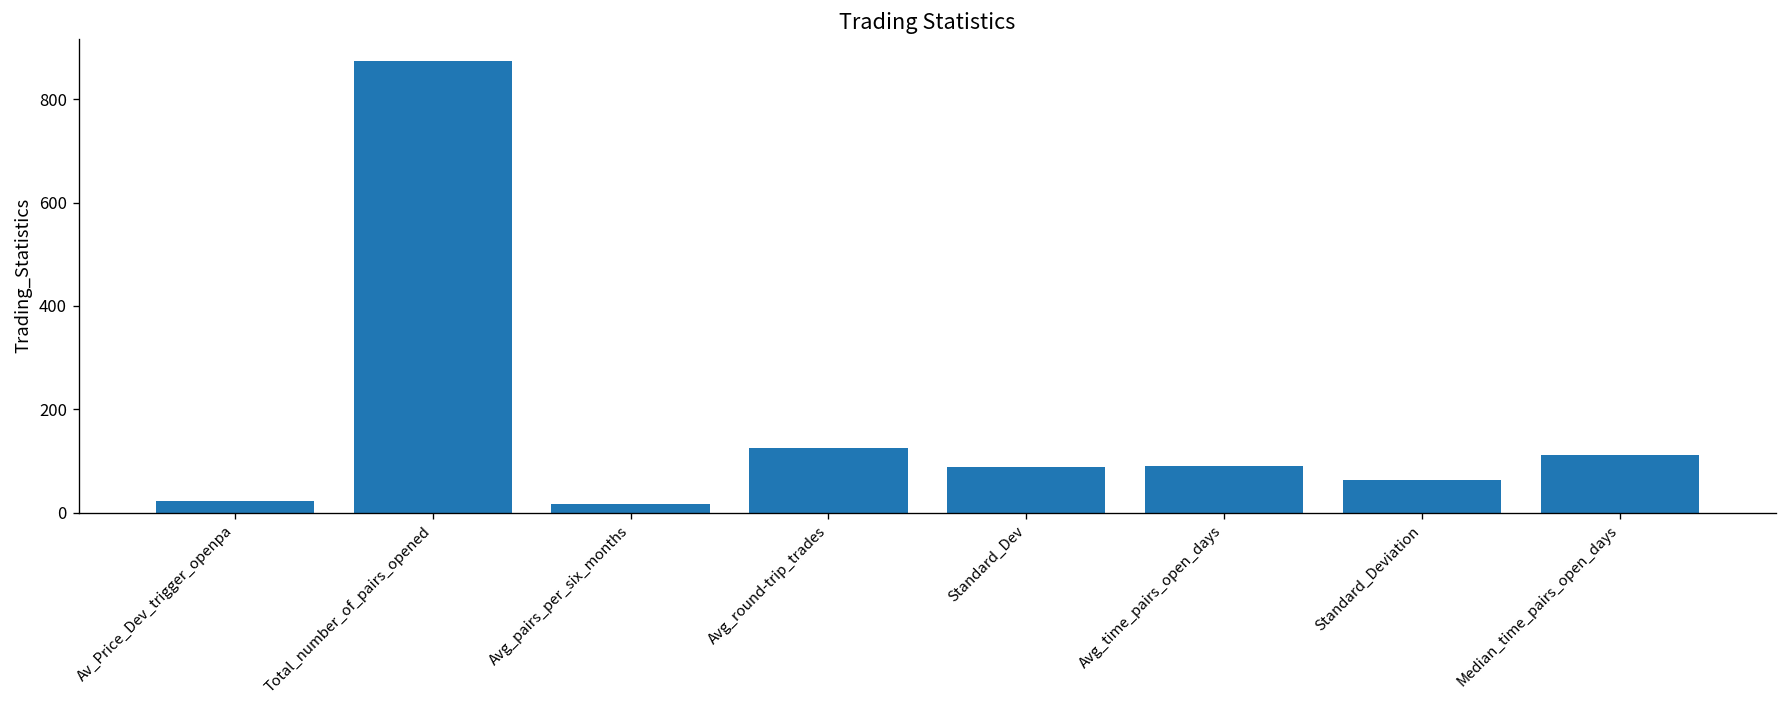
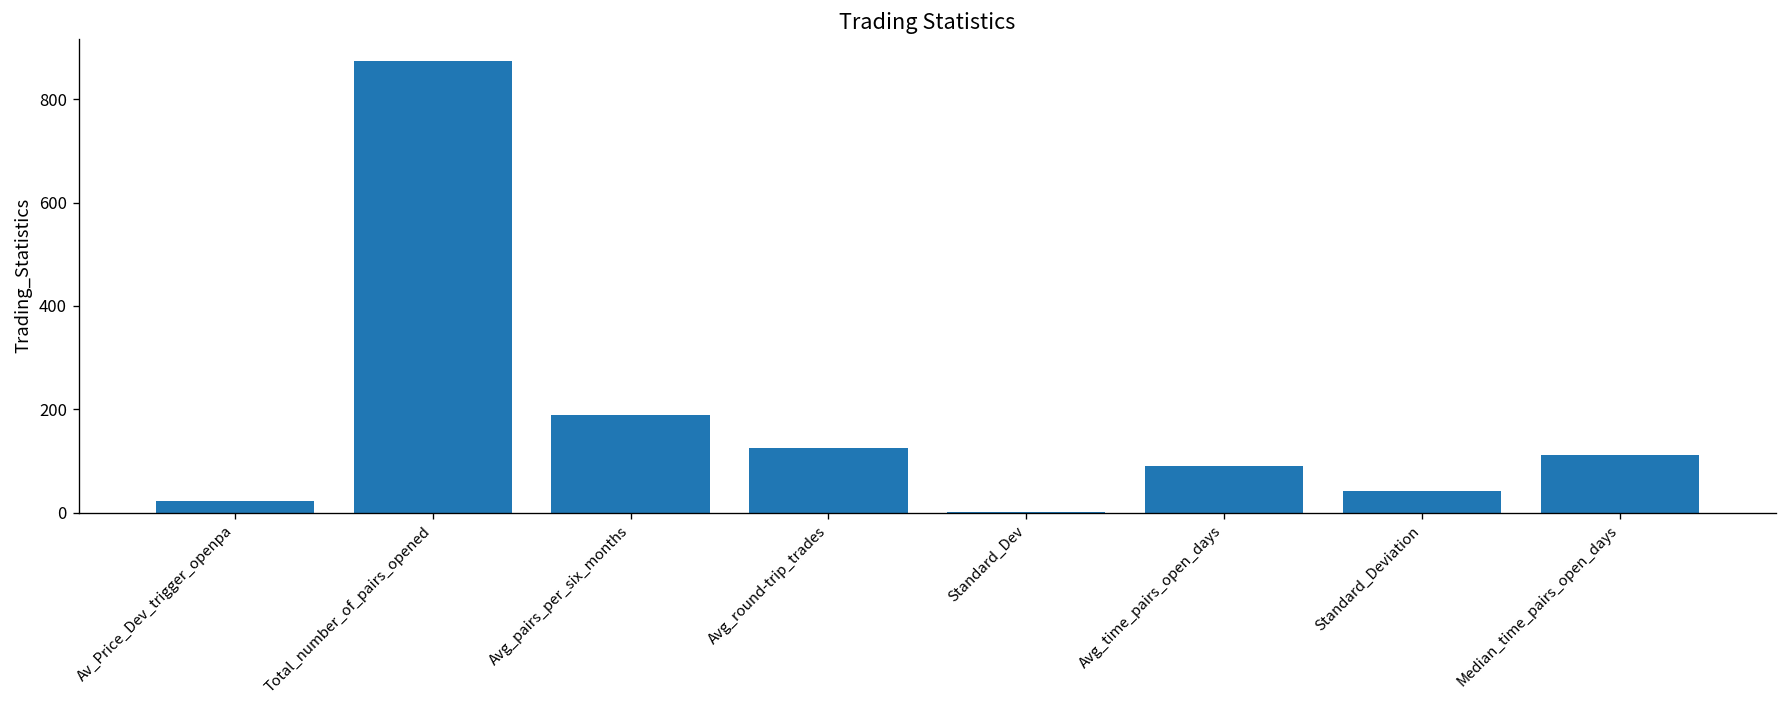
Avg_pairs_per_six_months: 20 -> 190
Standard_Dev: 90 -> 0
Standard_Deviation: 60 -> 40
